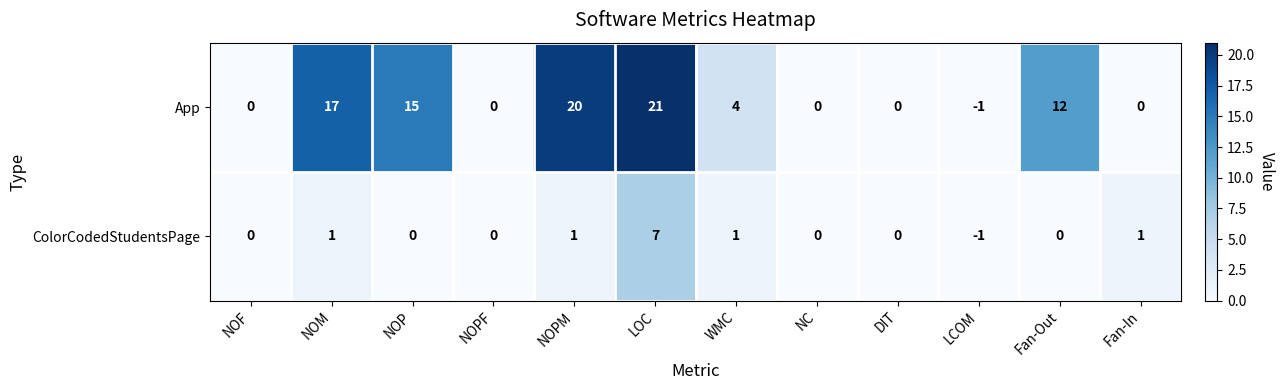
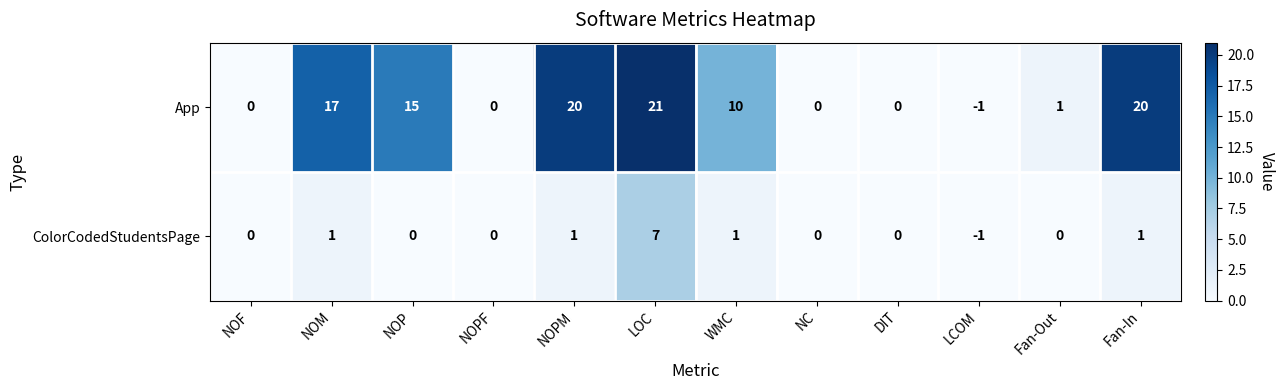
App, WMC: 4 -> 10
App, Fan-Out: 12 -> 1
App, Fan-In: 0 -> 20
